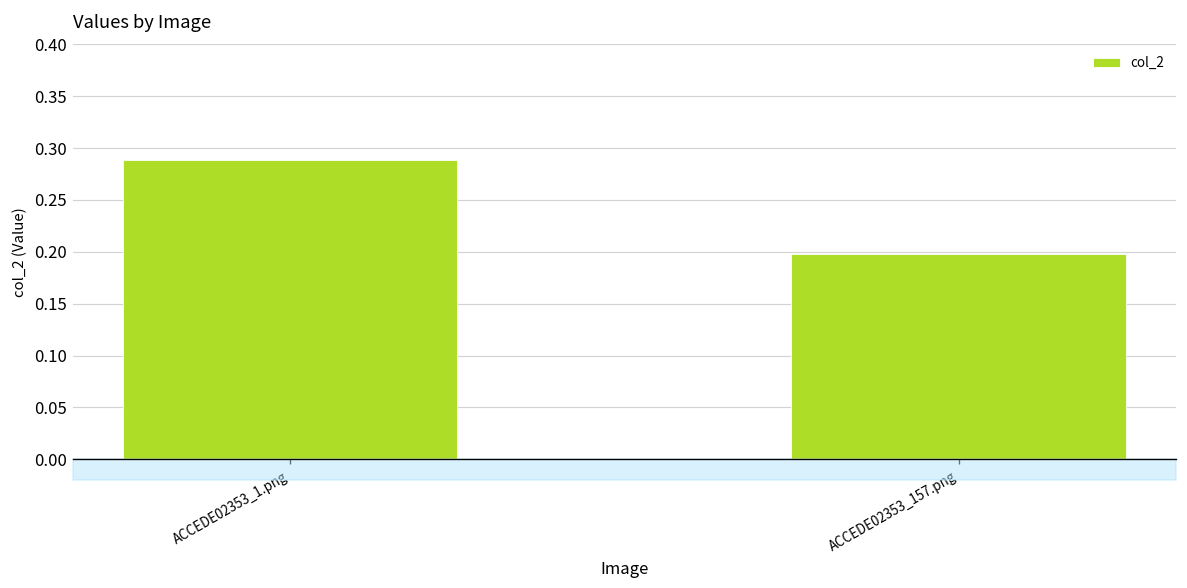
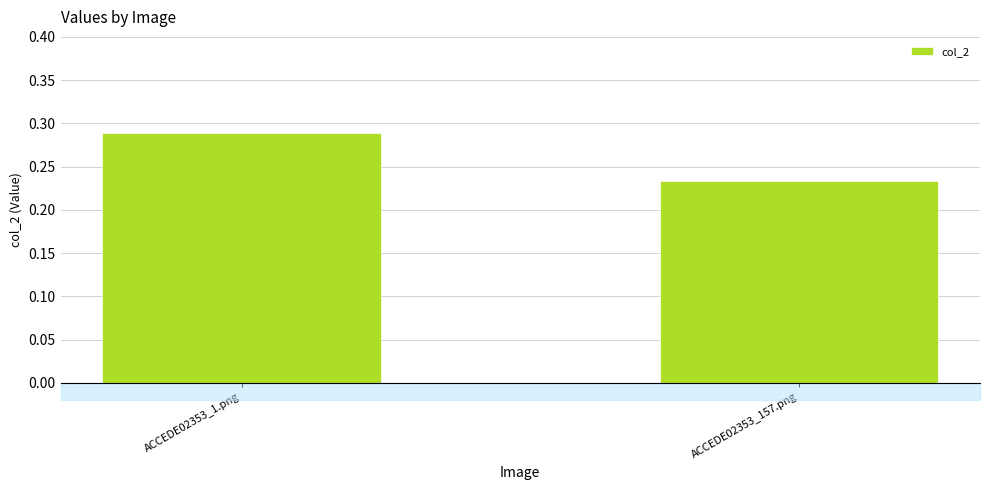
ACCEDE02353_157.png: 0.20 -> 0.23
